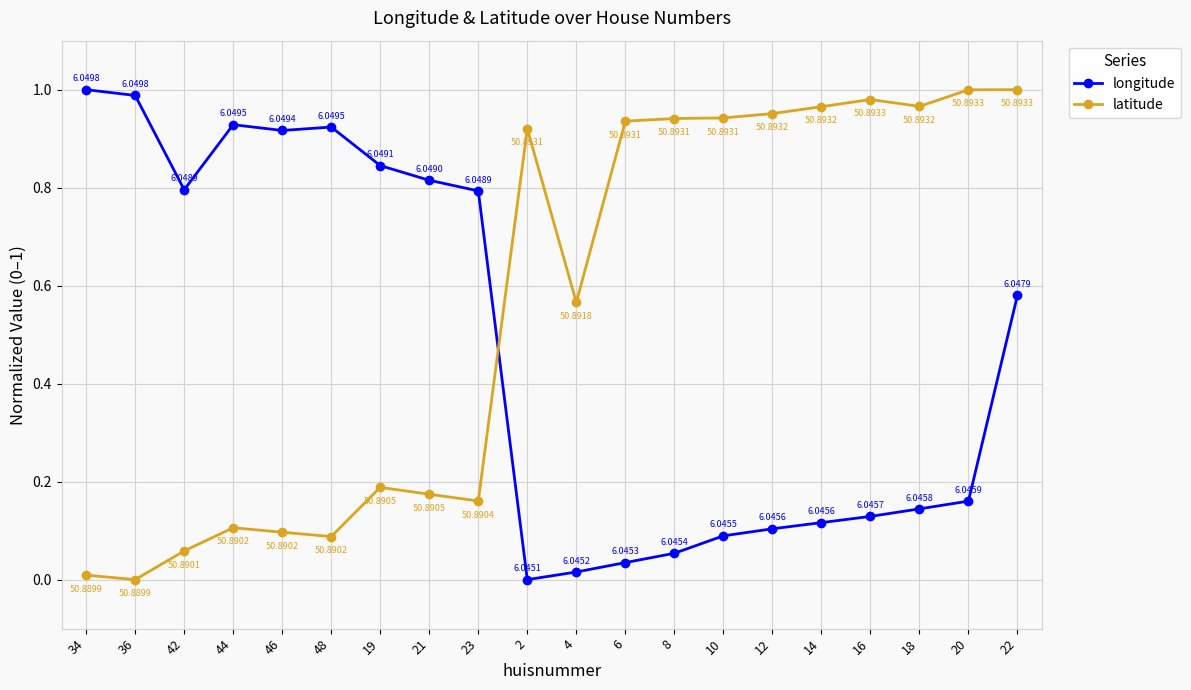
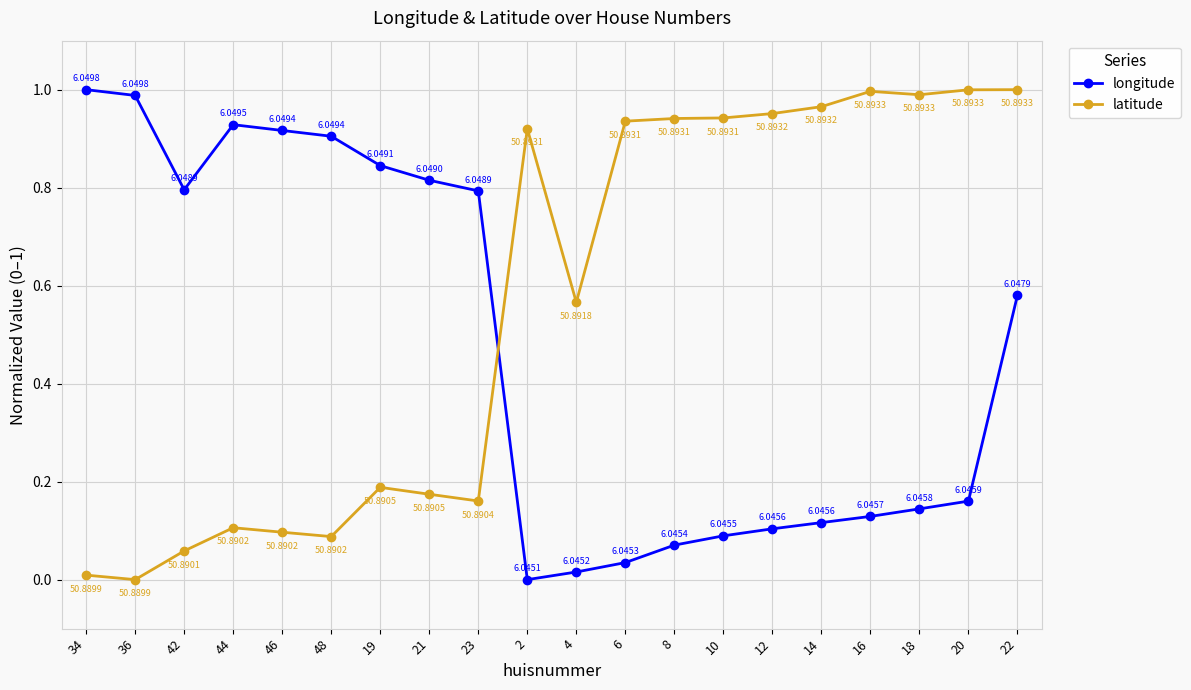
longitude, 48: 6.0495 -> 6.0494
longitude, 8: 0.05 -> 0.07
latitude, 16: 0.98 -> 1.00
latitude, 18: 50.8932 -> 50.8933
